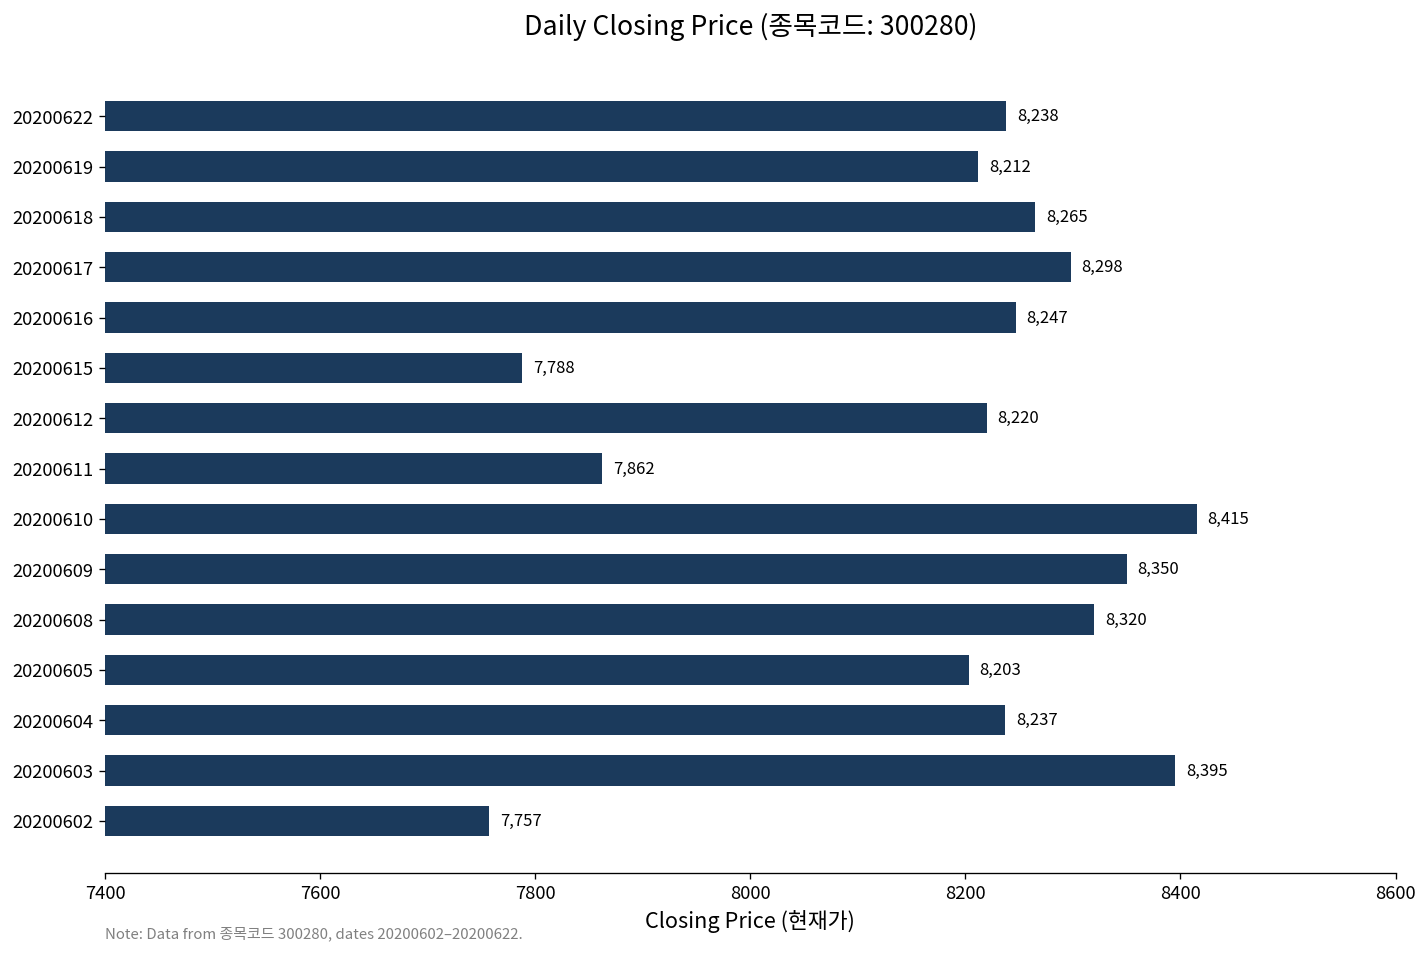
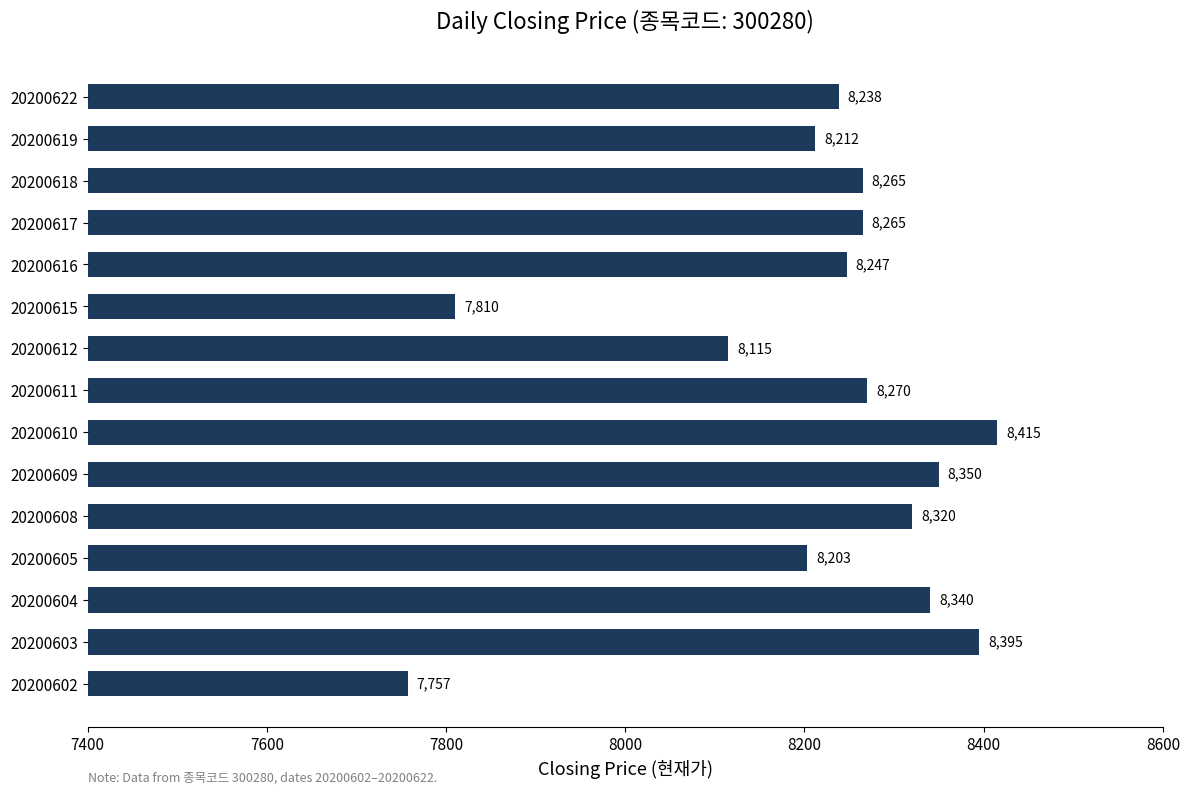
20200617: 8,298 -> 8,265
20200615: 7,788 -> 7,810
20200612: 8,220 -> 8,115
20200611: 7,862 -> 8,270
20200604: 8,237 -> 8,340
